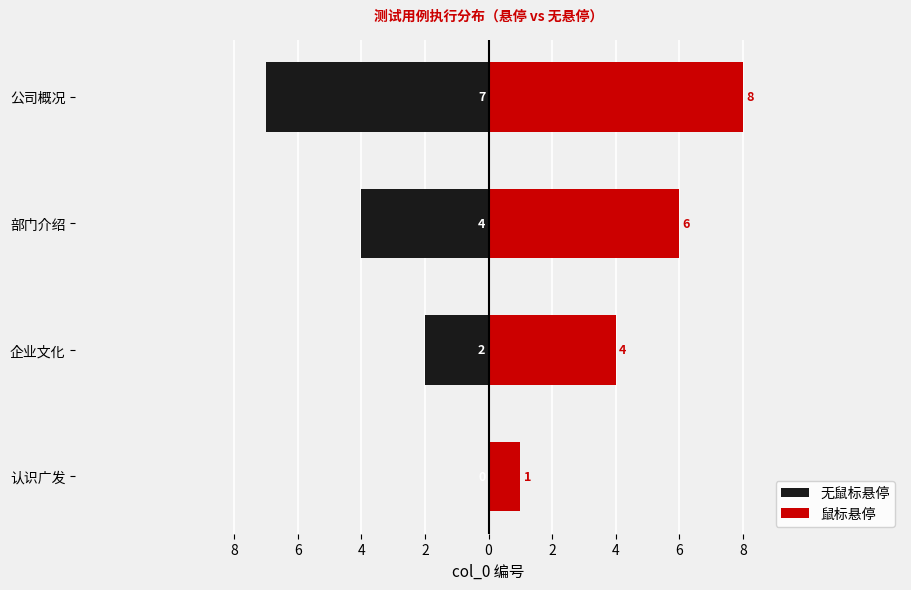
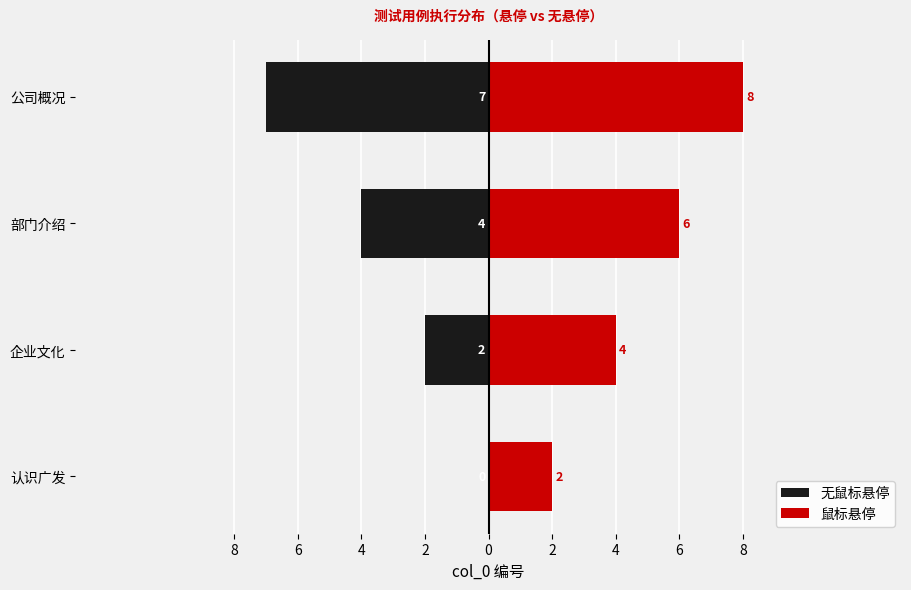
鼠标悬停, 认识广发: 1 -> 2
